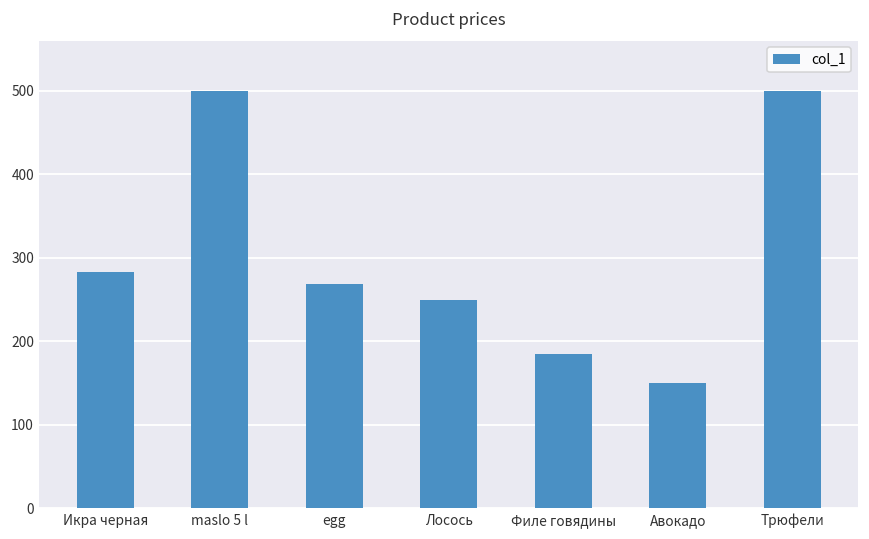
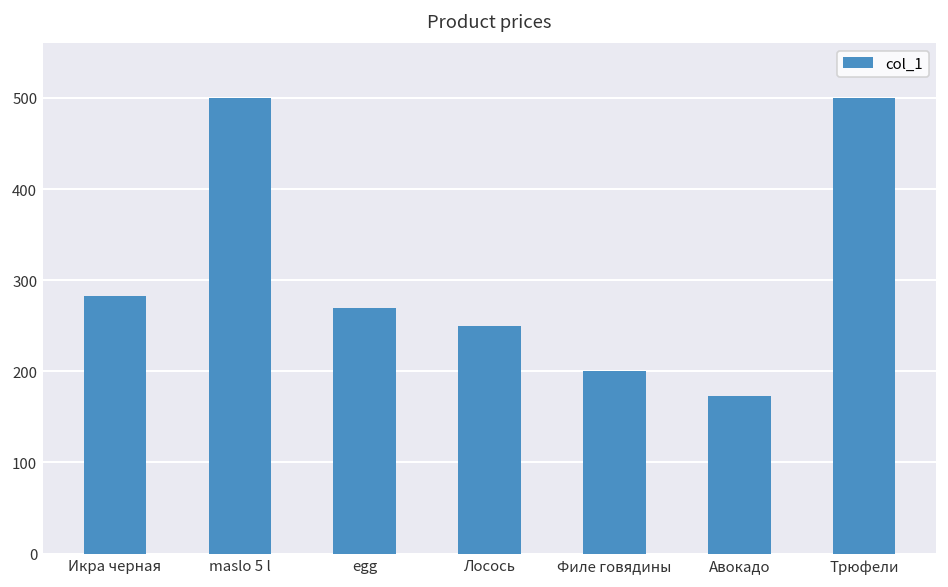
Филе говядины: 190 -> 200
Авокадо: 150 -> 170
